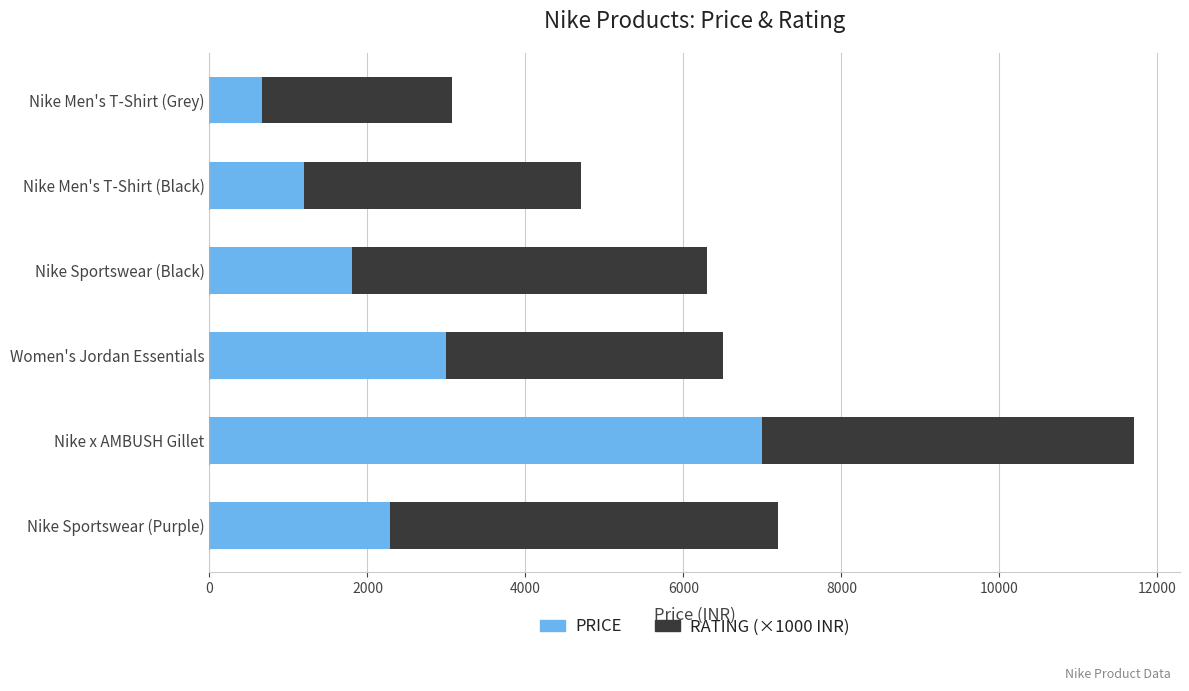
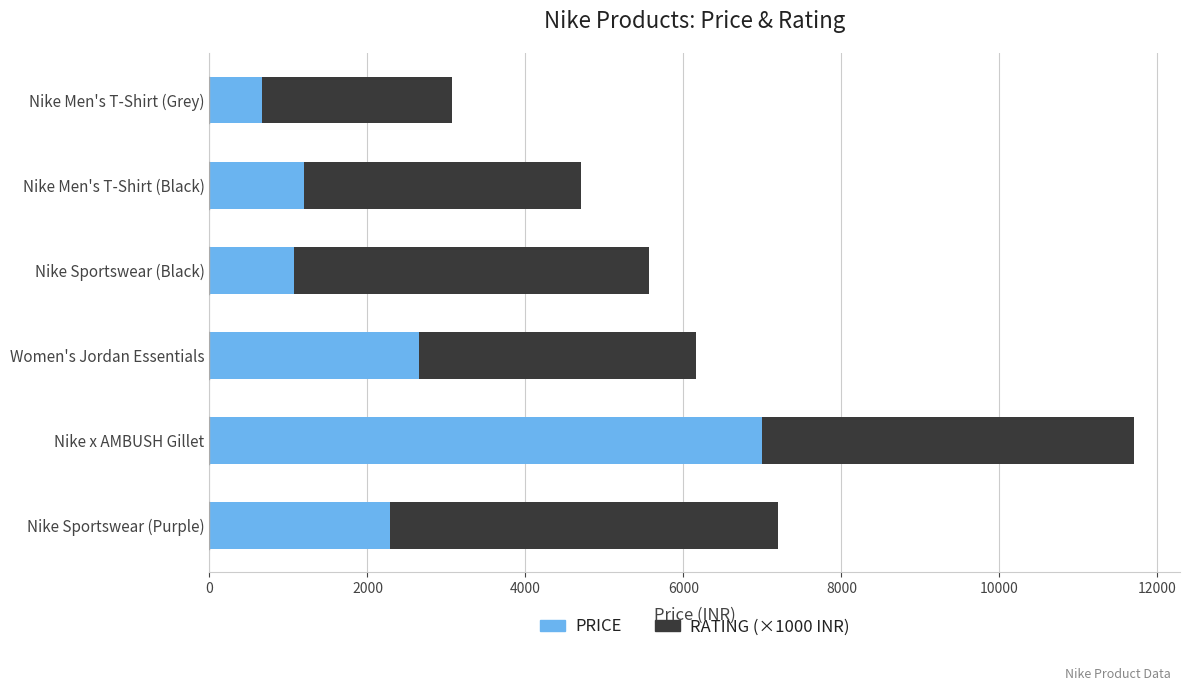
PRICE, Nike Sportswear (Black): 1800 -> 1100
PRICE, Women's Jordan Essentials: 3000 -> 2700
